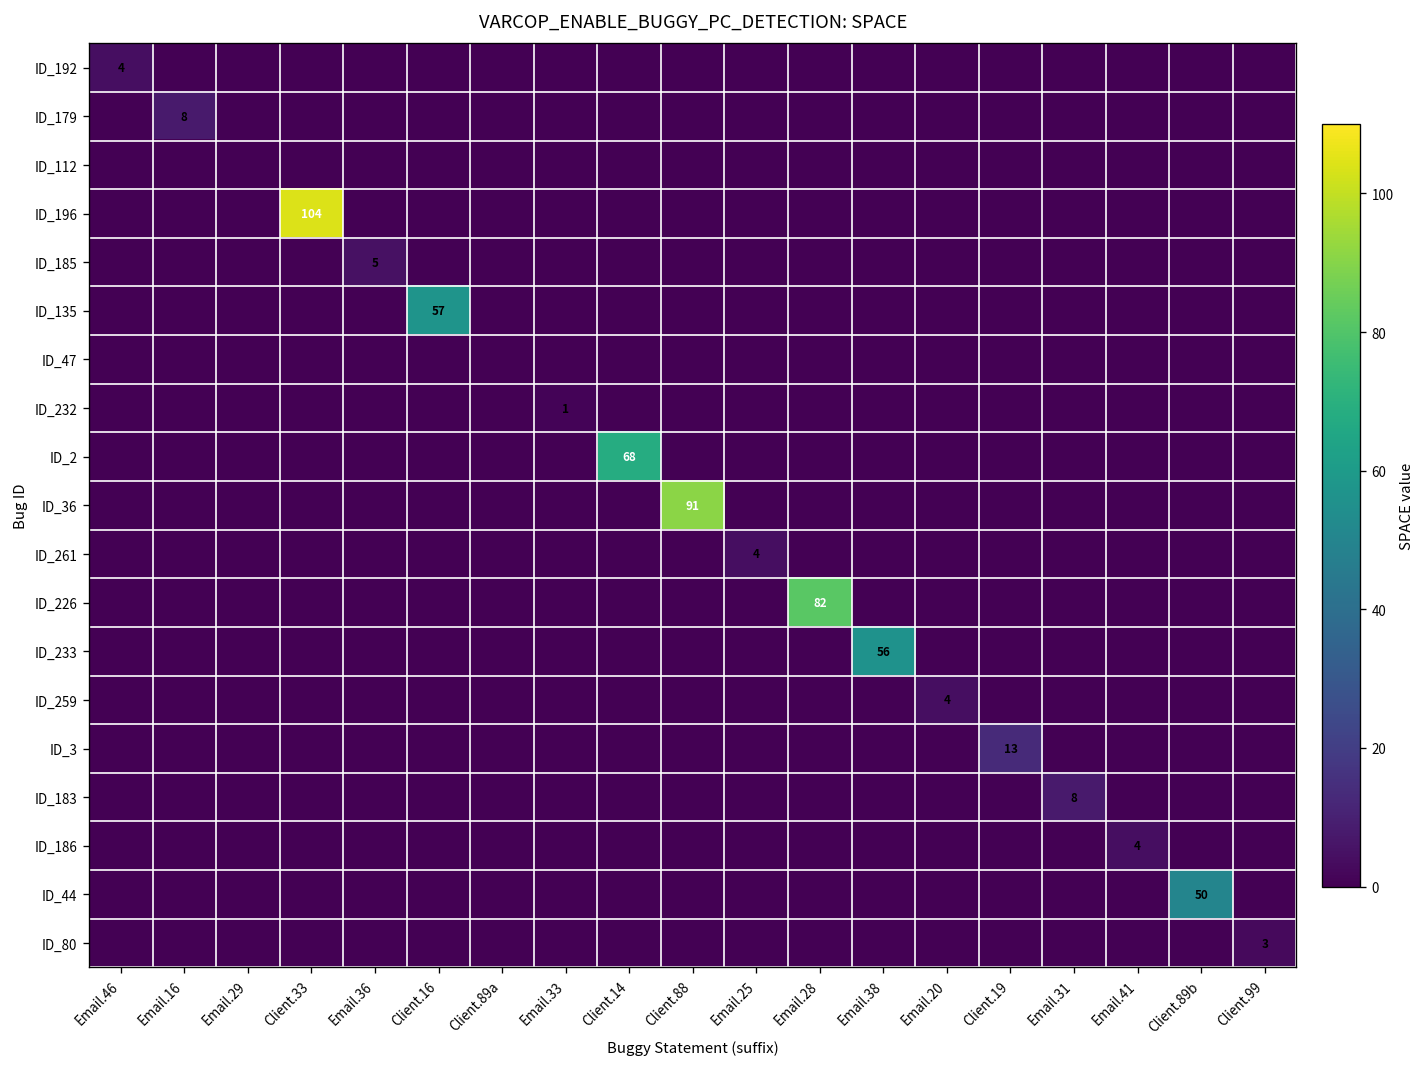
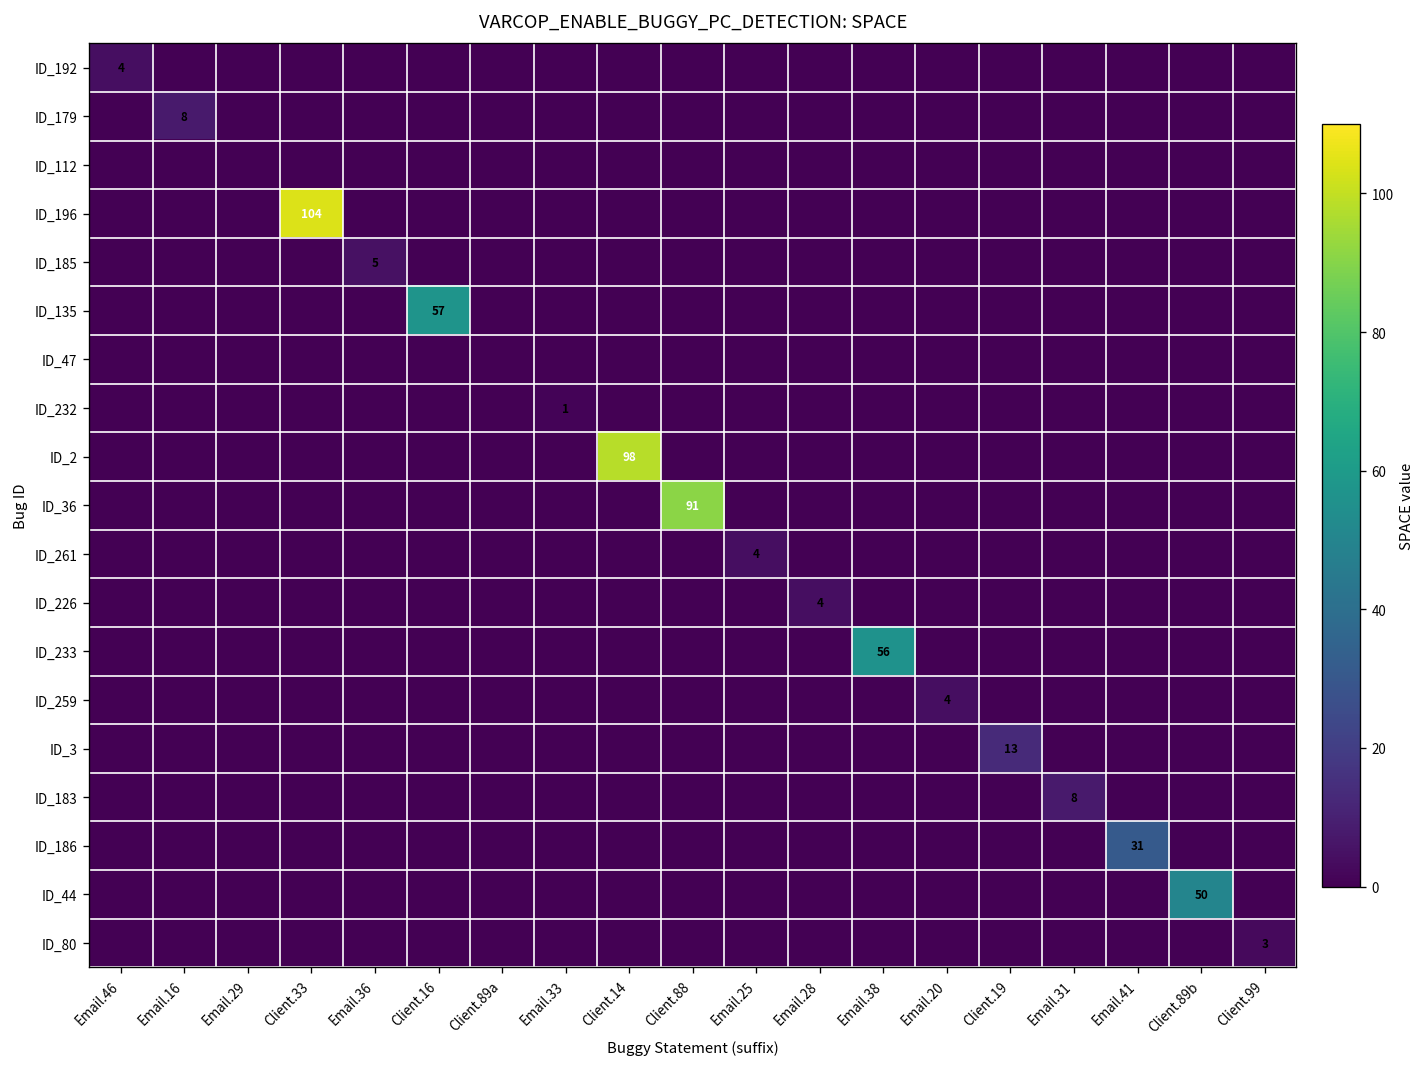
ID_2, Client.14: 68 -> 98
ID_226, Email.28: 82 -> 4
ID_186, Email.41: 4 -> 31
